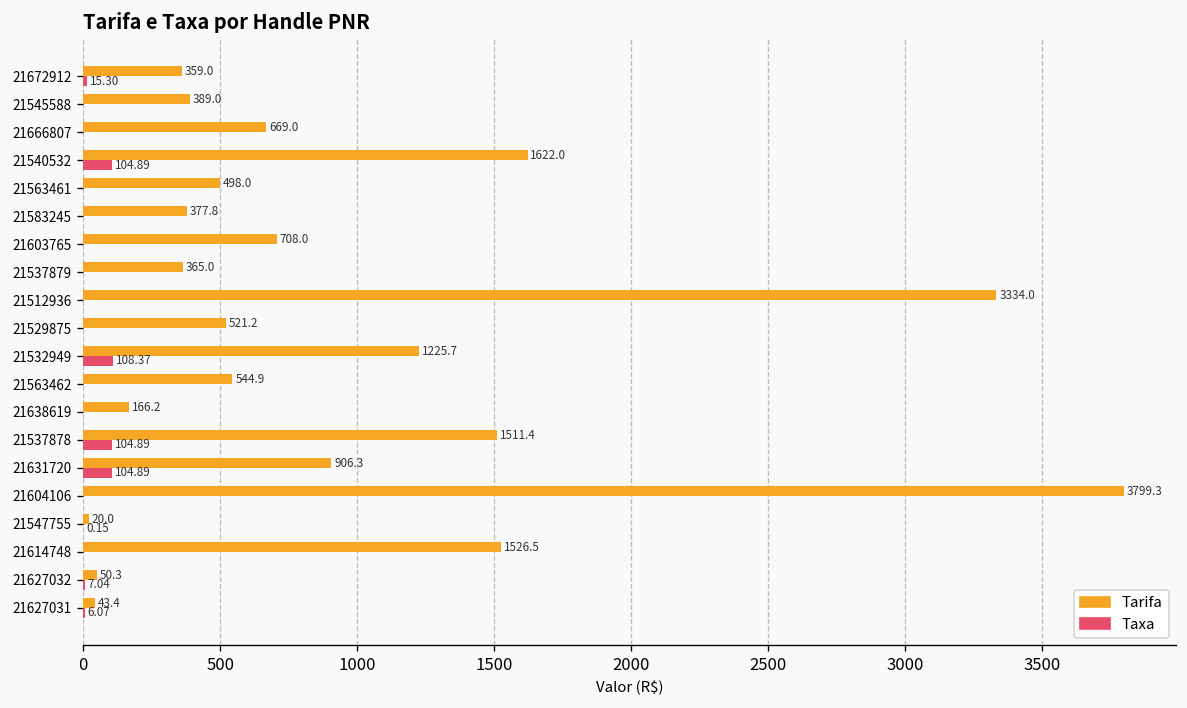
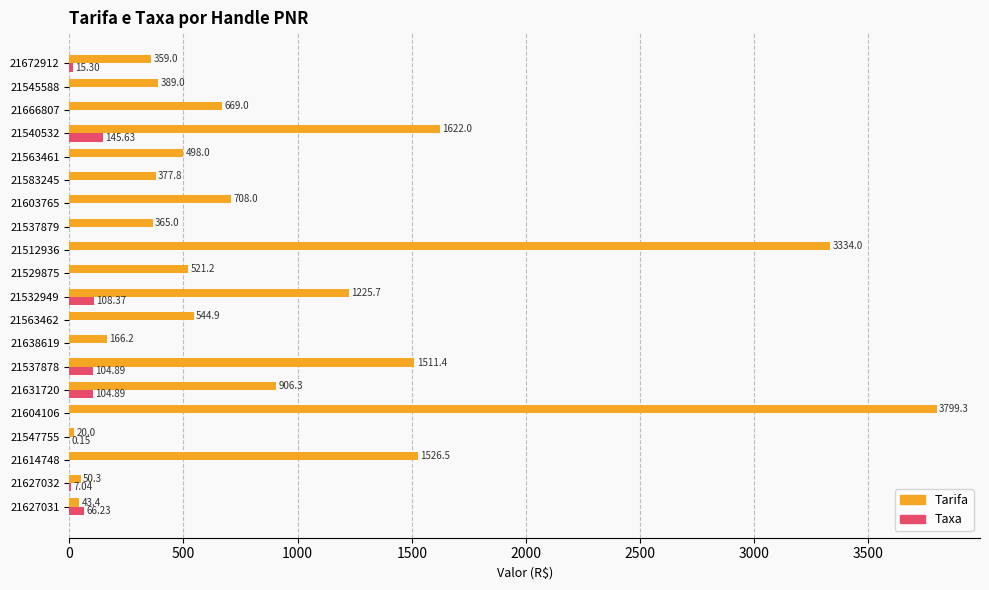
Taxa, 21540532: 104.89 -> 145.63
Taxa, 21627031: 6.07 -> 66.23
